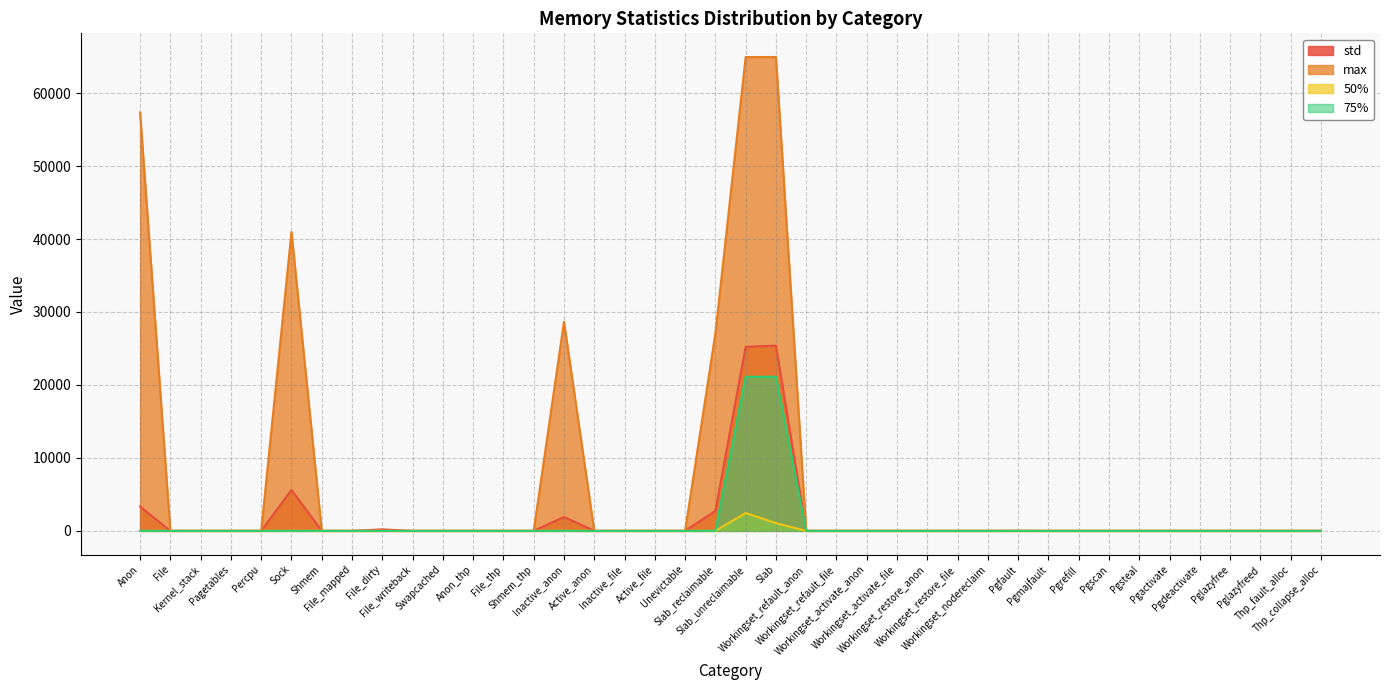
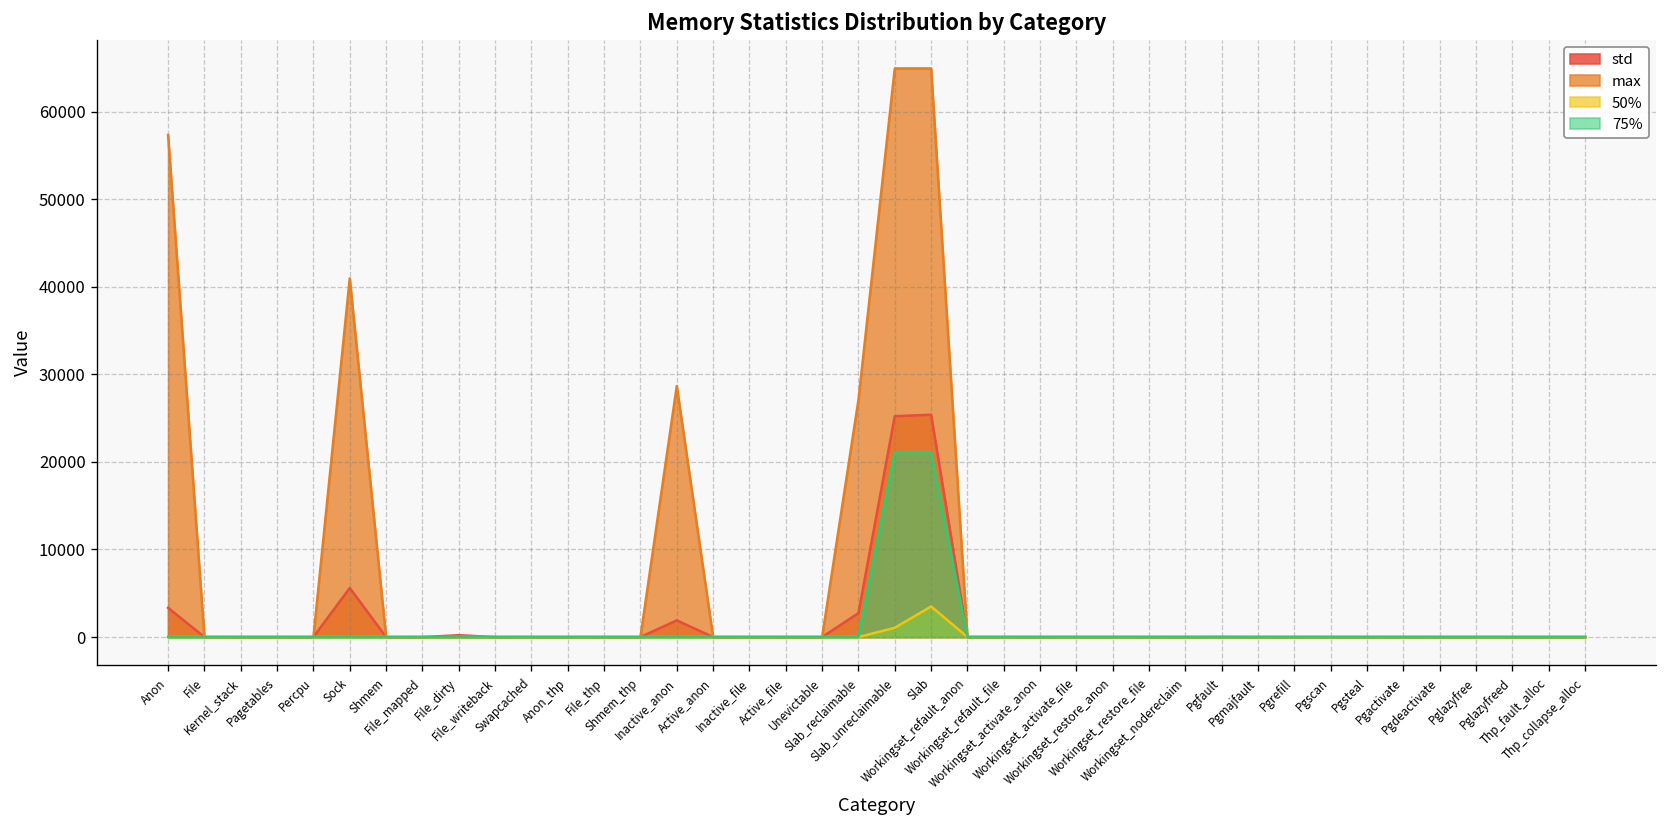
50%, Slab_unreclaimable: 2000 -> 1000
50%, Slab: 1000 -> 3000
